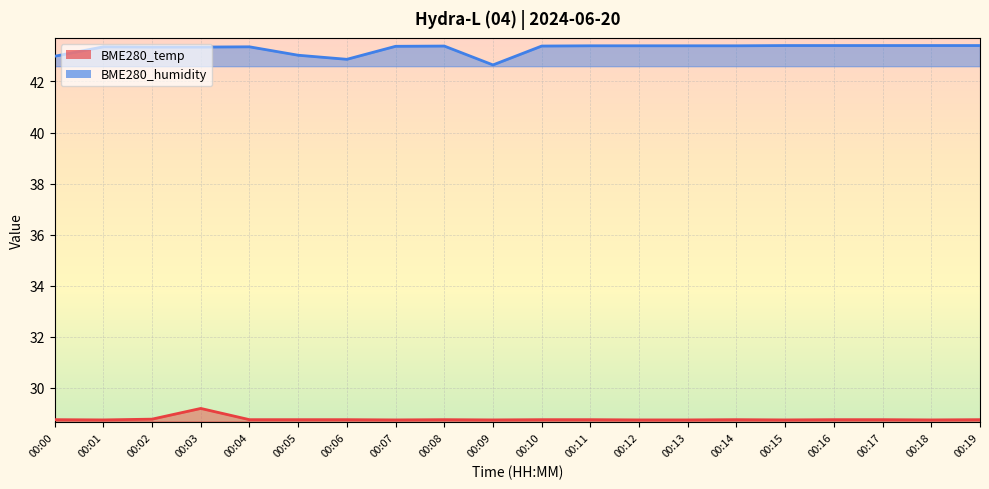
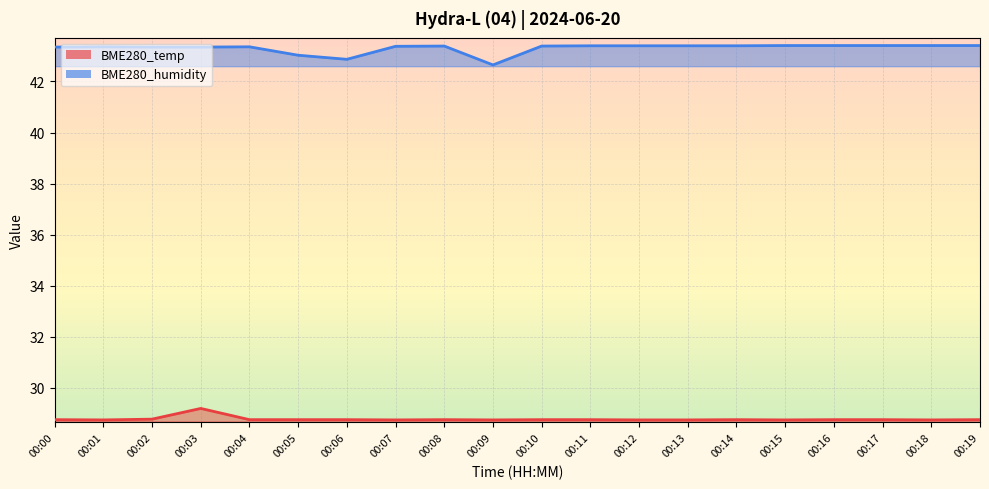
BME280_humidity, 00:00: 43.0 -> 43.4
